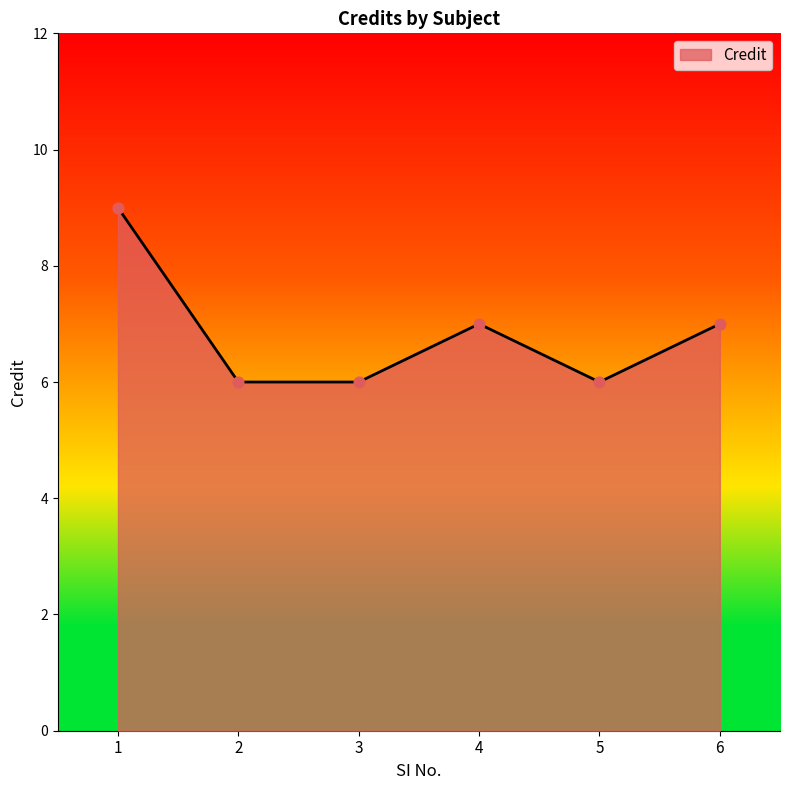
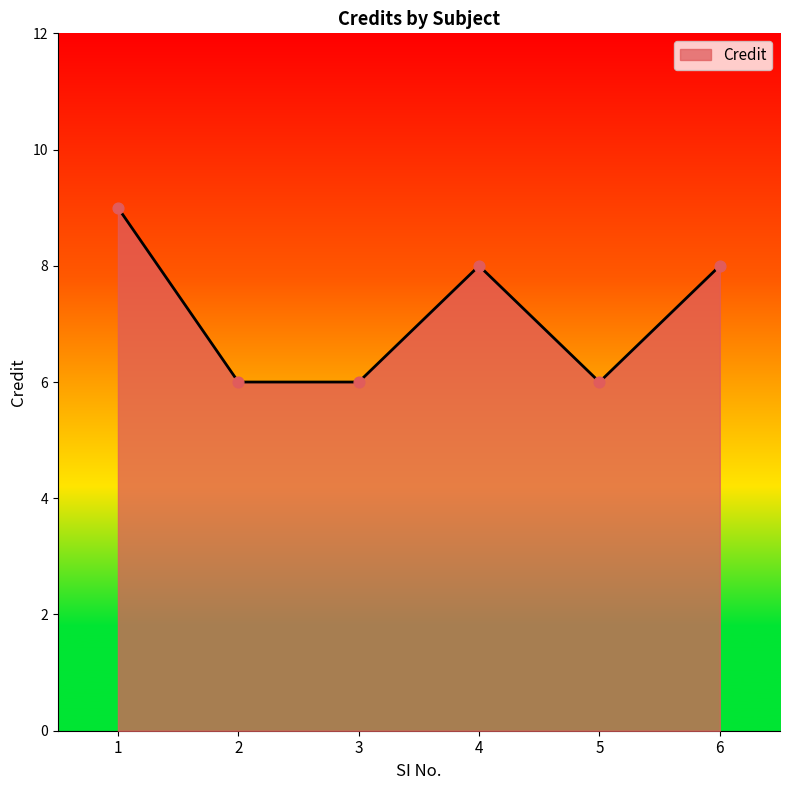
4: 7 -> 8
6: 7 -> 8
